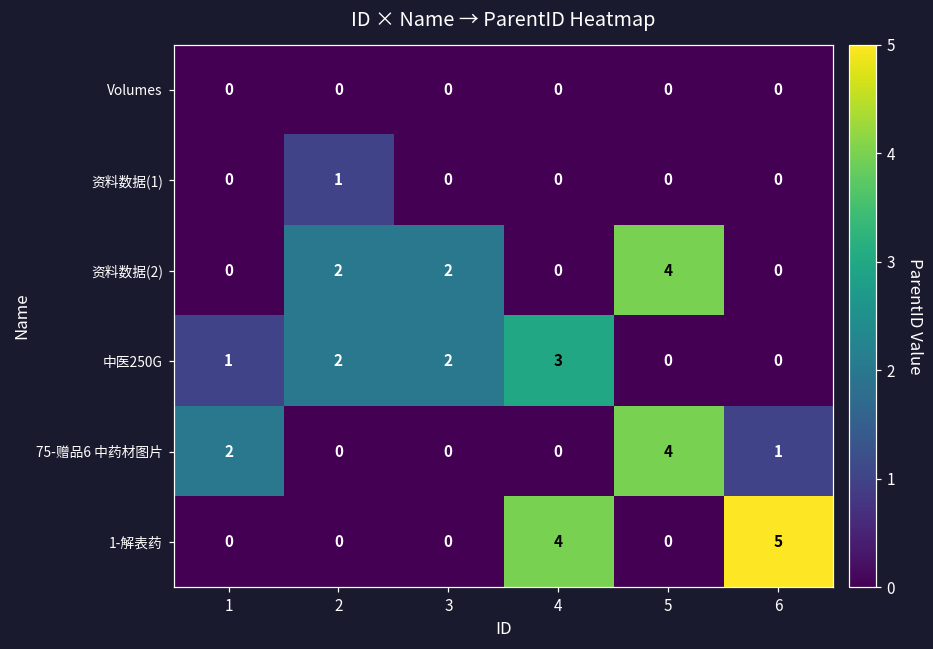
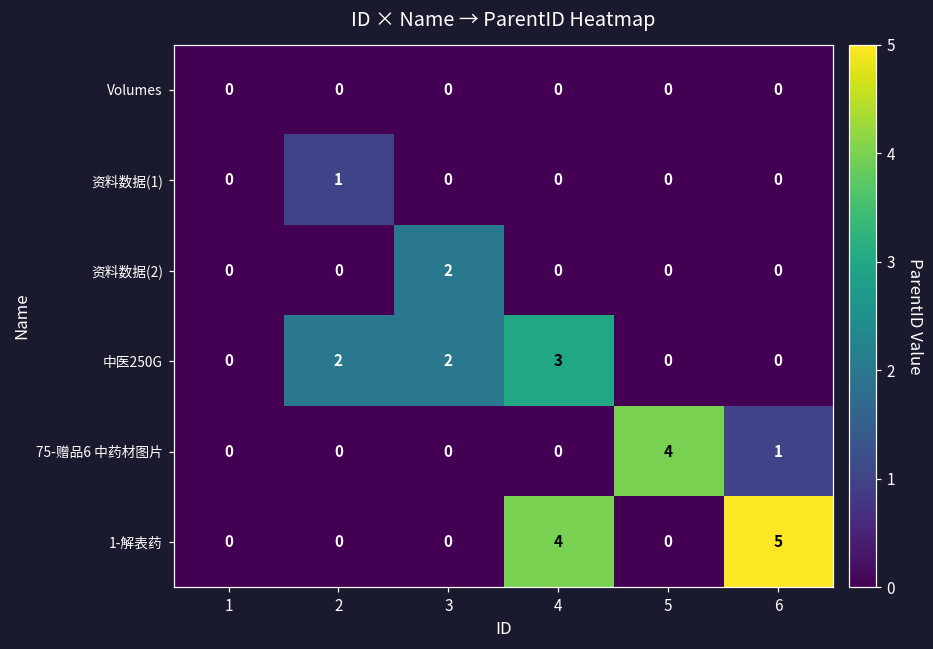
资料数据(2), 2: 2 -> 0
资料数据(2), 5: 4 -> 0
中医250G, 1: 1 -> 0
75-赠品6 中药材图片, 1: 2 -> 0
